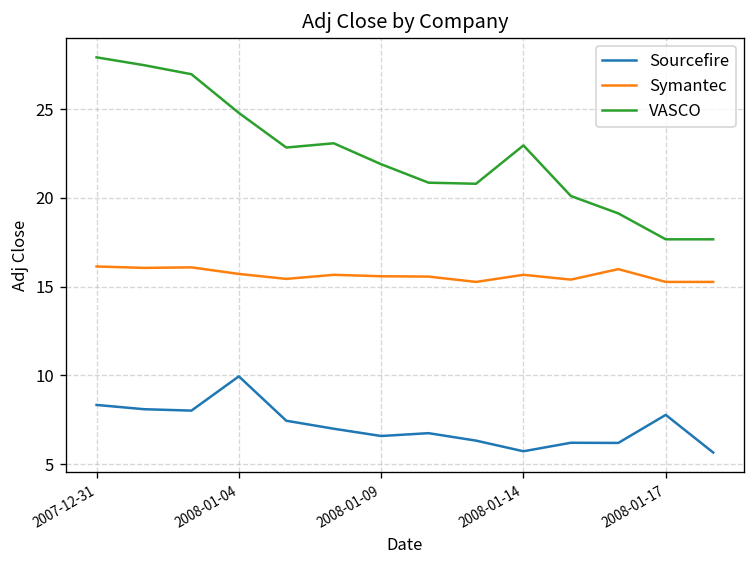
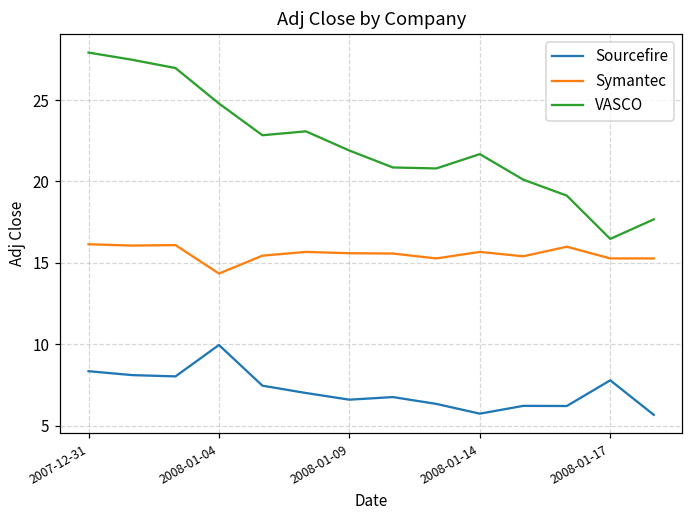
Symantec, 2008-01-04: 15.7 -> 14.3
VASCO, 2008-01-14: 23.0 -> 21.7
VASCO, 2008-01-17: 17.7 -> 16.5
